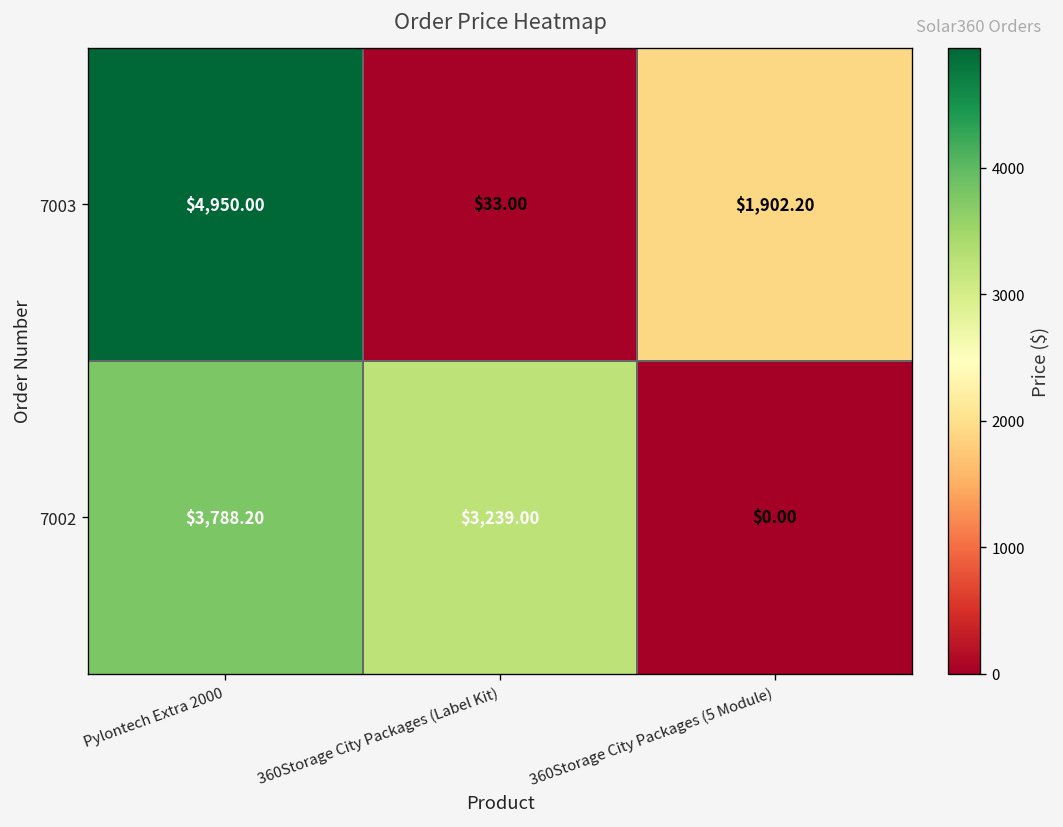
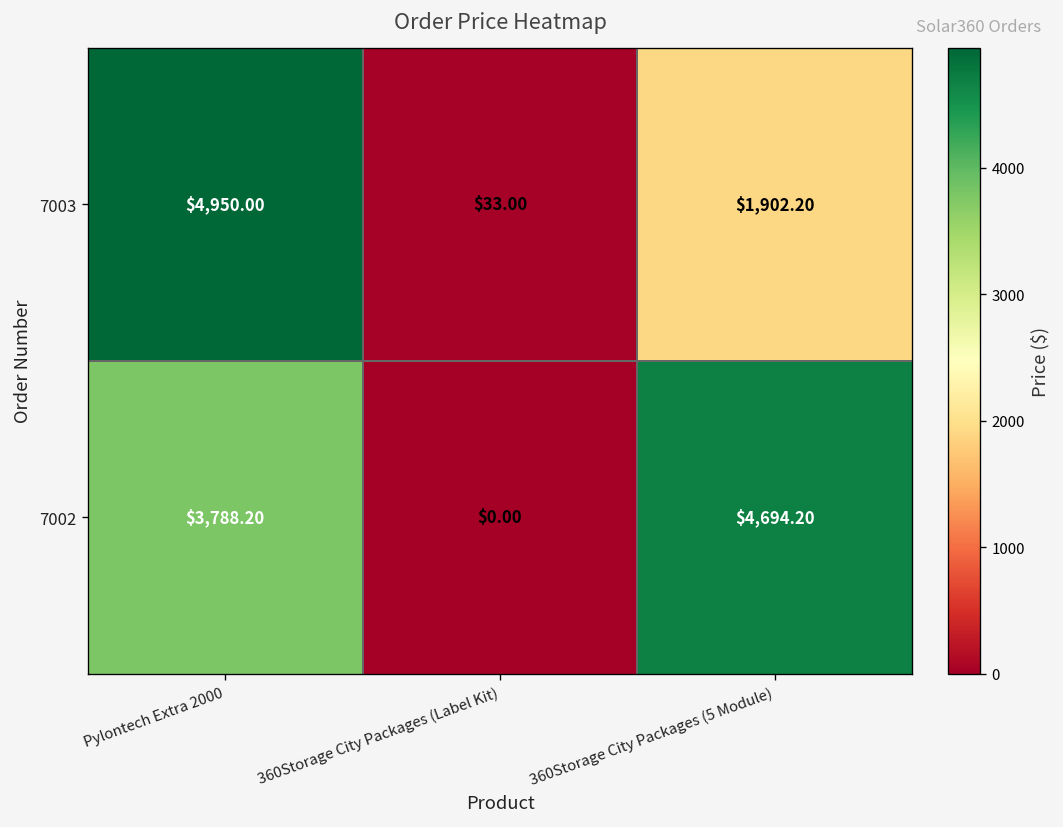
7002, 360Storage City Packages (Label Kit): $3,239.00 -> $0.00
7002, 360Storage City Packages (5 Module): $0.00 -> $4,694.20
